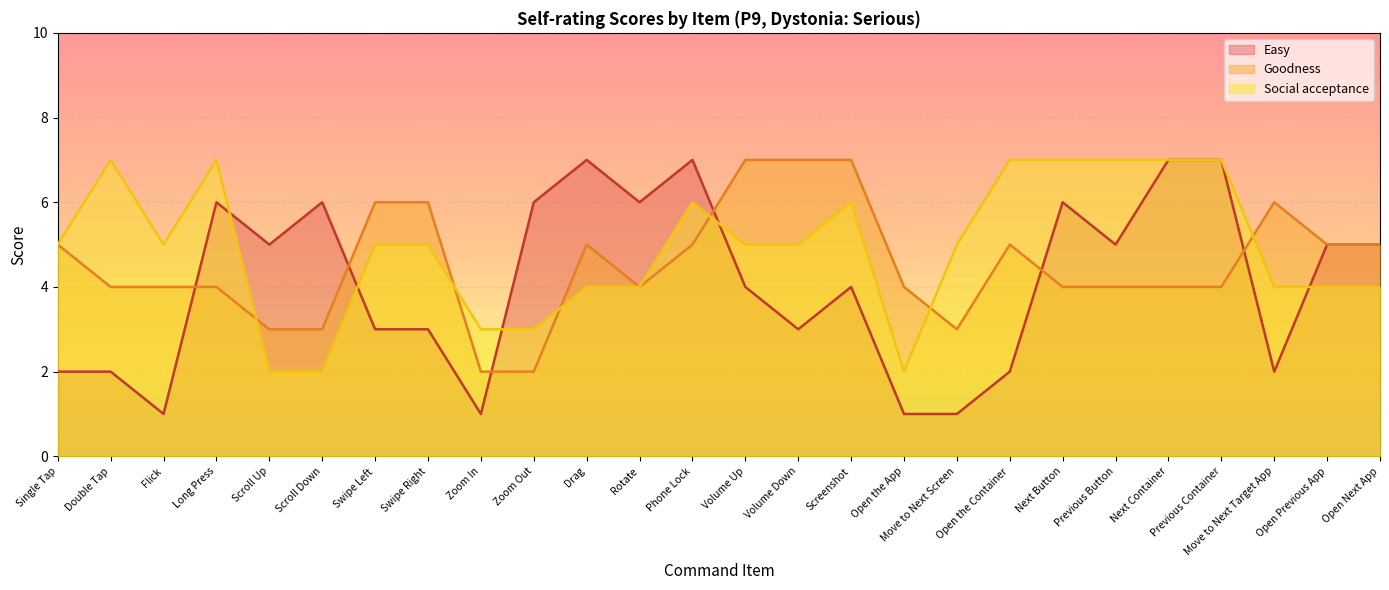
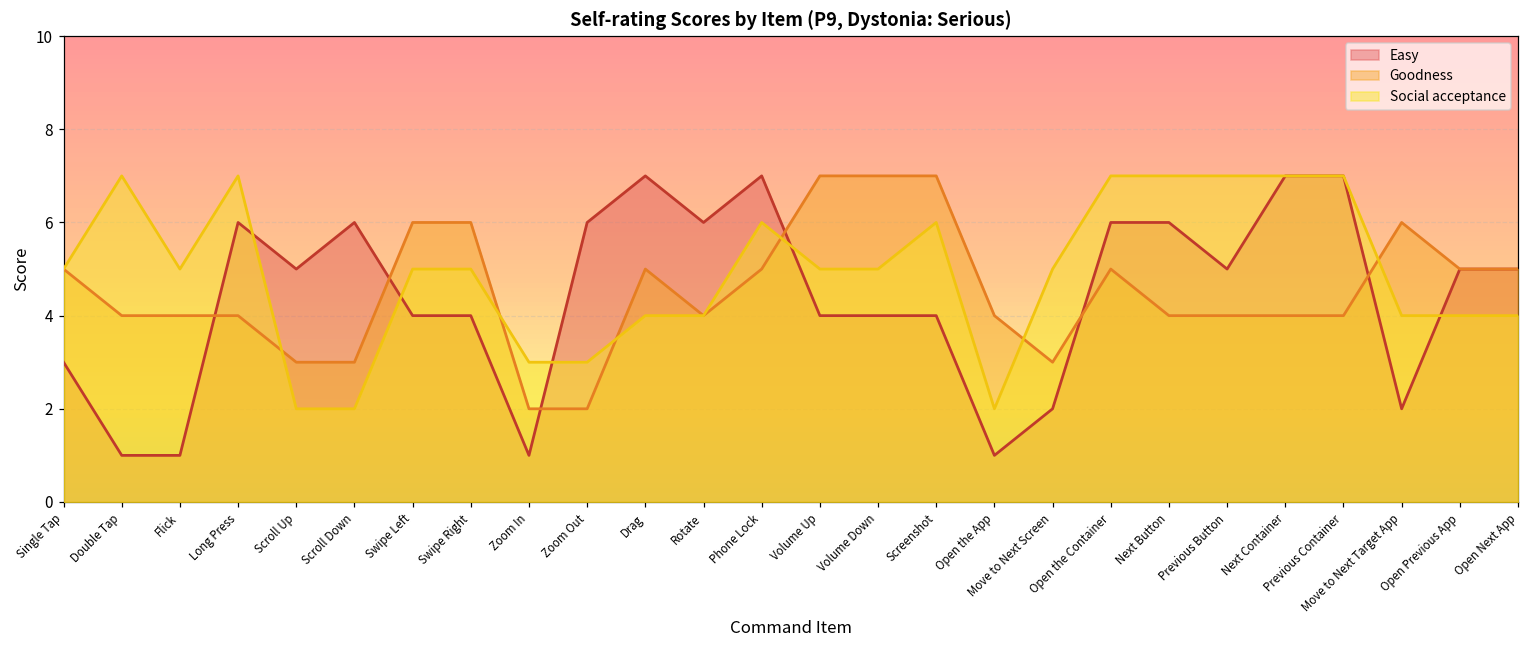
Easy, Single Tap: 2 -> 3
Easy, Double Tap: 2 -> 1
Easy, Swipe Left: 3 -> 4
Easy, Swipe Right: 3 -> 4
Easy, Volume Down: 3 -> 4
Easy, Move to Next Screen: 1 -> 2
Easy, Open the Container: 2 -> 6
